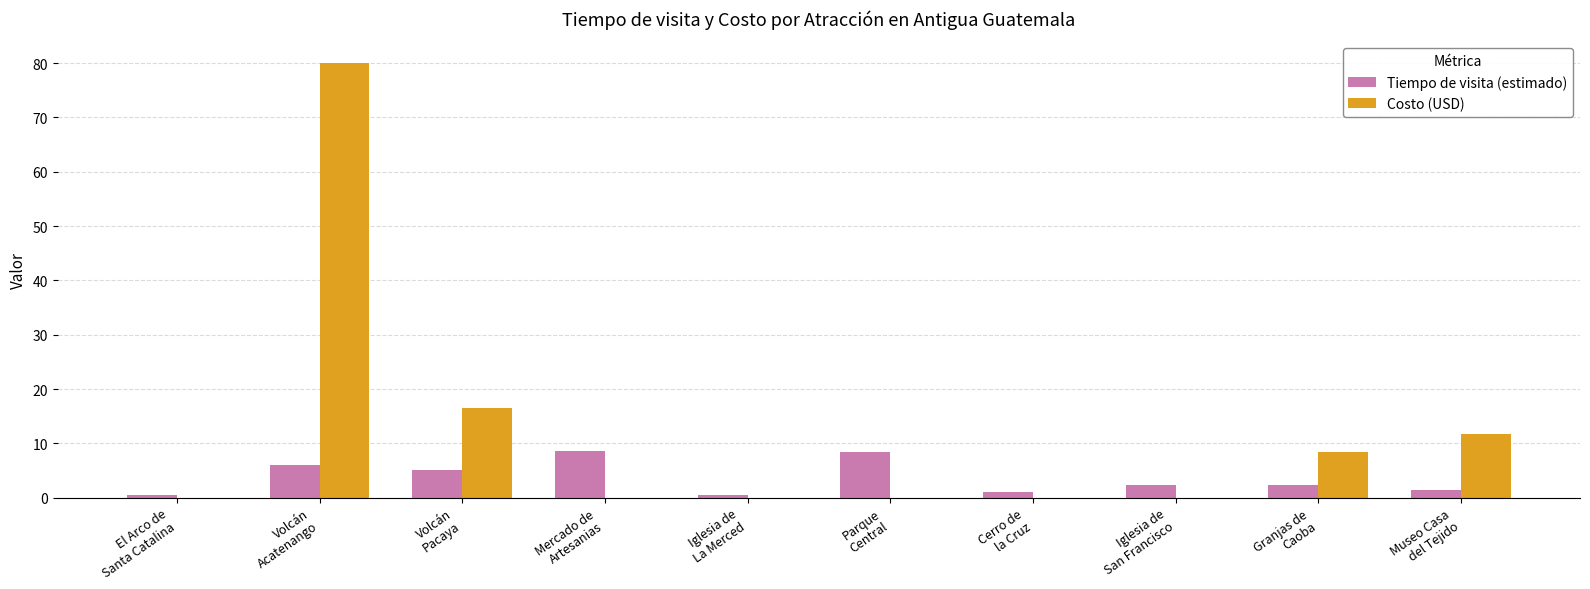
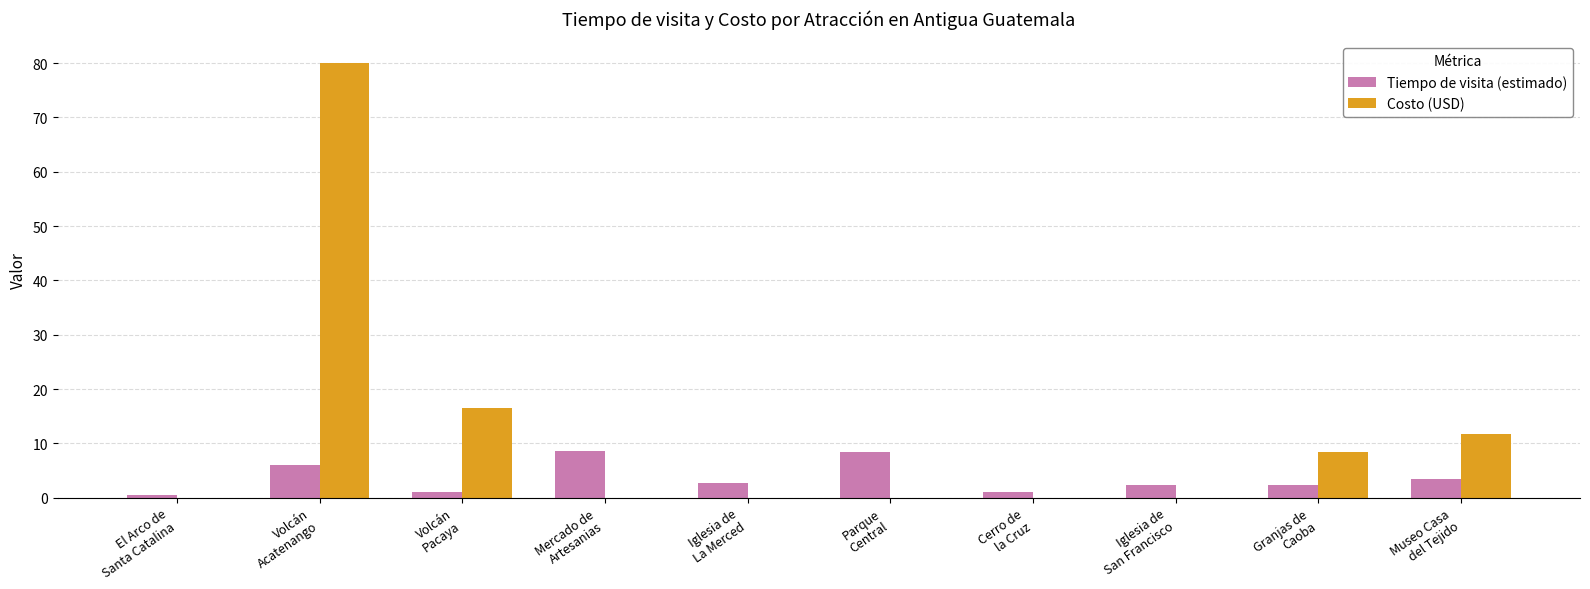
Tiempo de visita (estimado), Volcán Pacaya: 5 -> 1
Tiempo de visita (estimado), Iglesia de La Merced: 1 -> 3
Tiempo de visita (estimado), Museo Casa del Tejido: 2 -> 4
